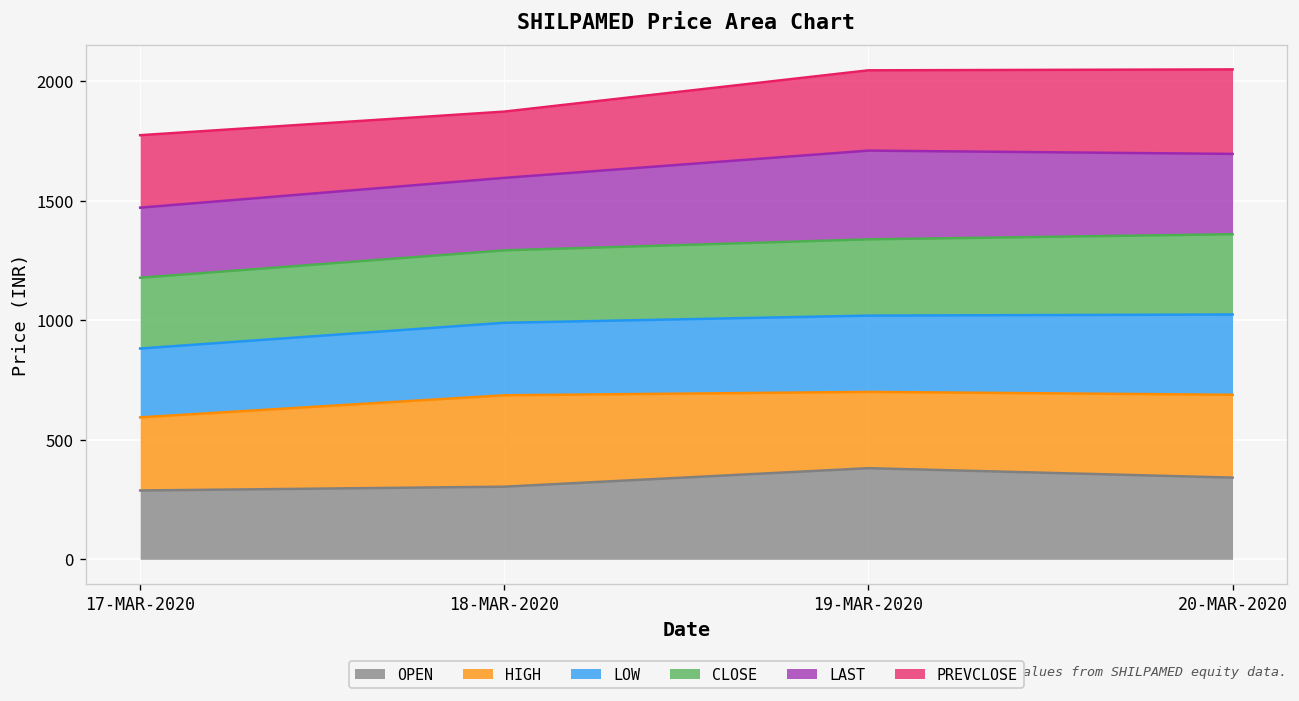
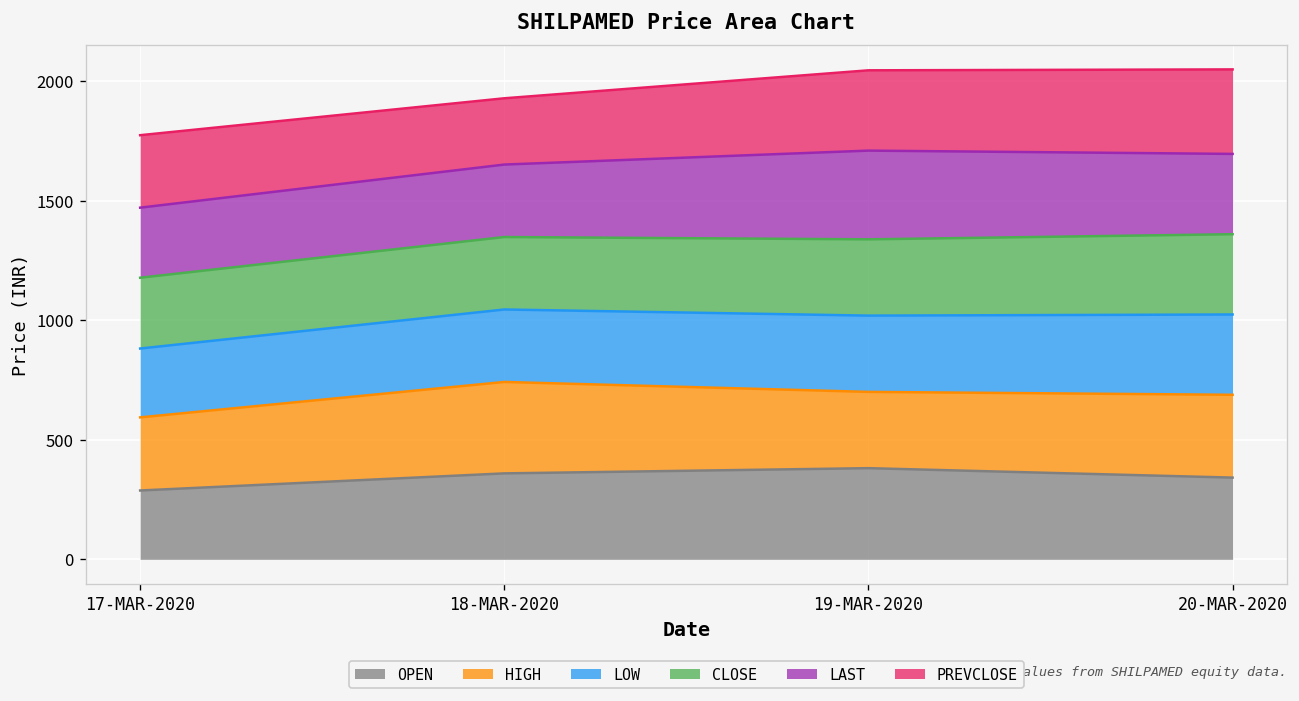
OPEN, 18-MAR-2020: 300 -> 360
